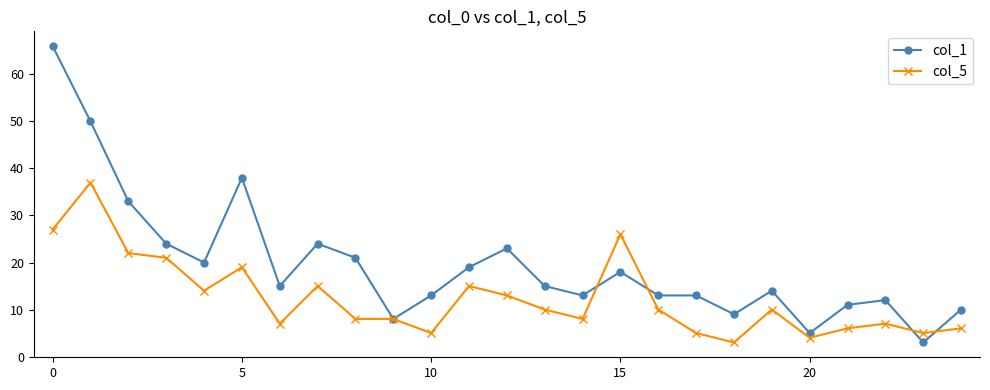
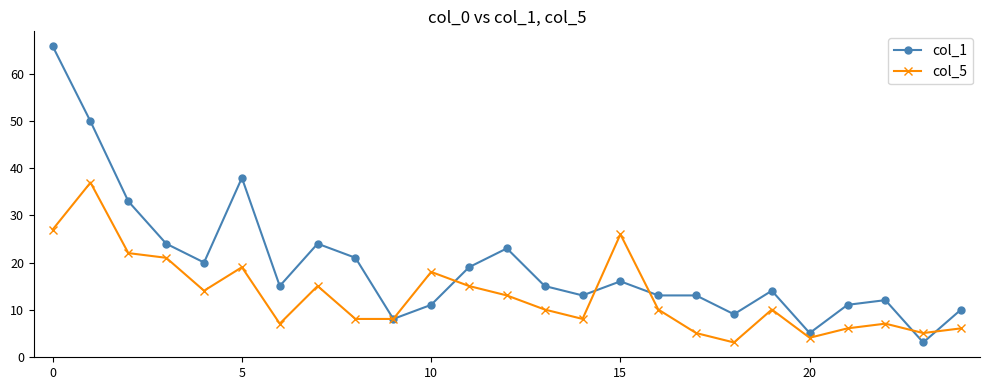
col_1, 10: 13 -> 11
col_5, 10: 5 -> 18
col_1, 15: 18 -> 16
